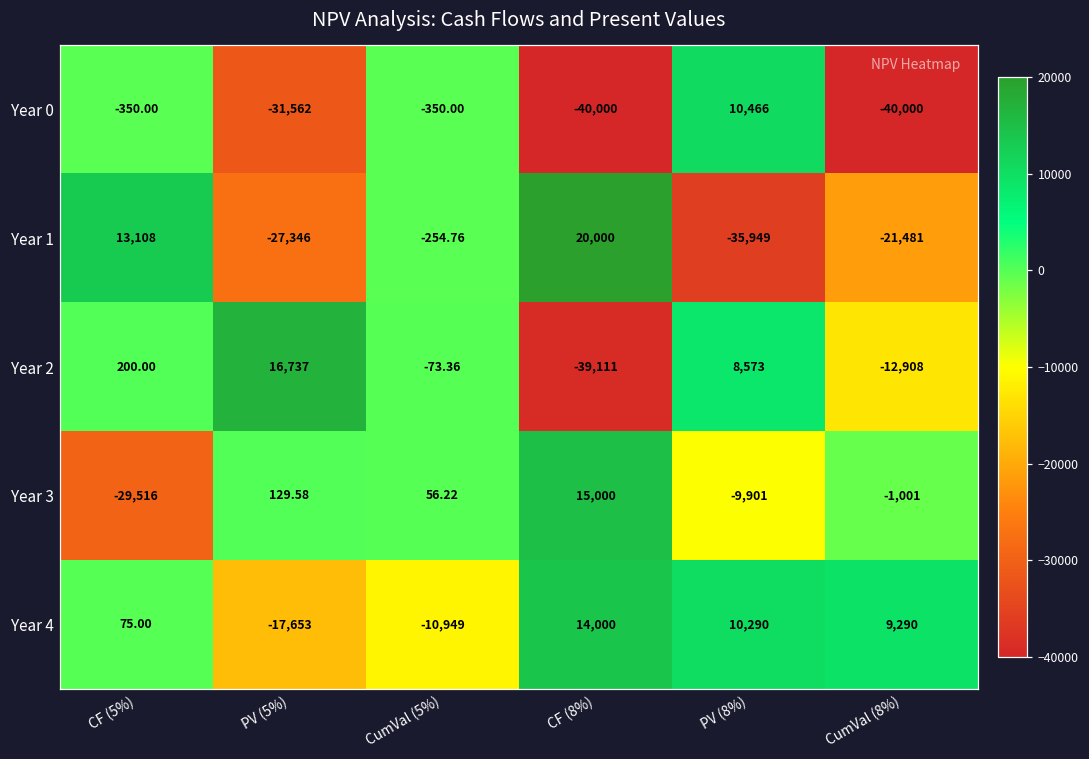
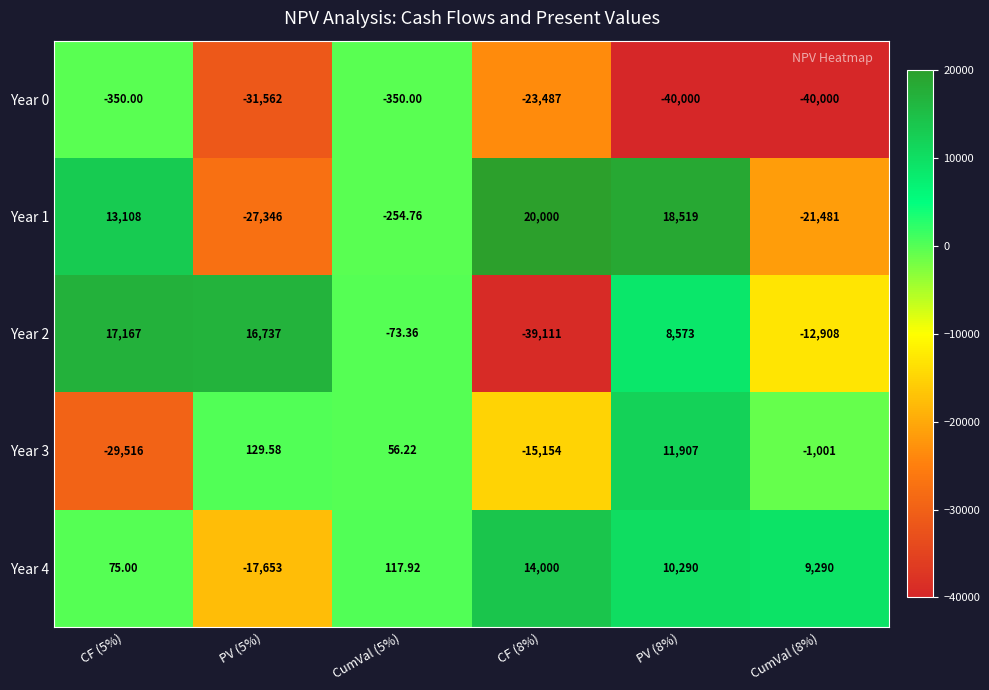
Year 0, CF (8%): -40,000 -> -23,487
Year 0, PV (8%): 10,466 -> -40,000
Year 1, PV (8%): -35,949 -> 18,519
Year 2, CF (5%): 200.00 -> 17,167
Year 3, CF (8%): 15,000 -> -15,154
Year 3, PV (8%): -9,901 -> 11,907
Year 4, CumVal (5%): -10,949 -> 117.92
